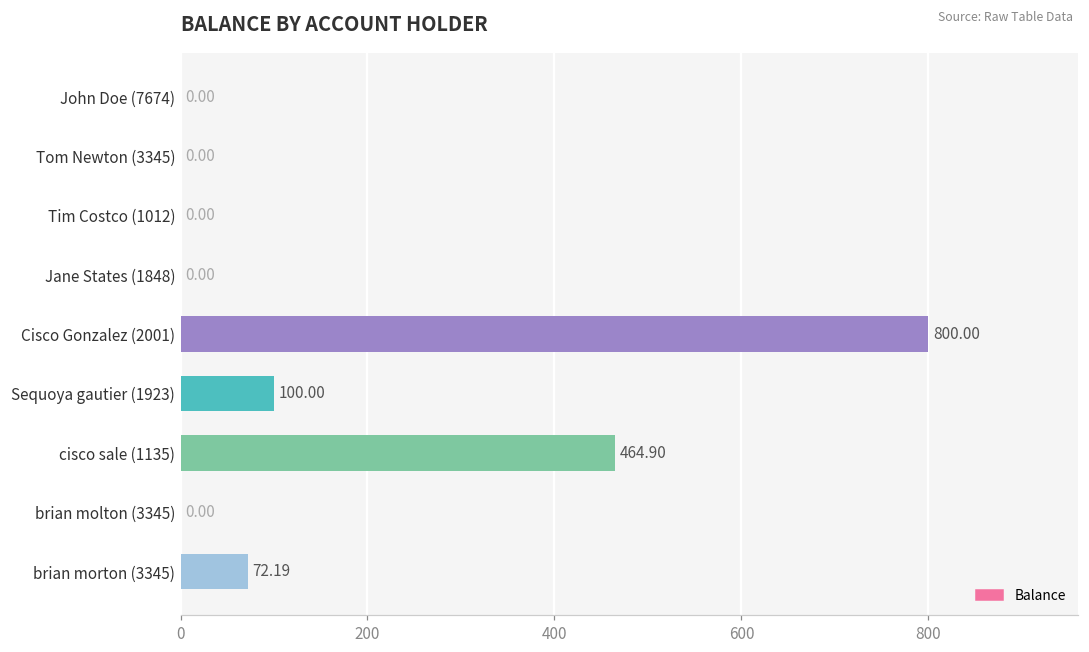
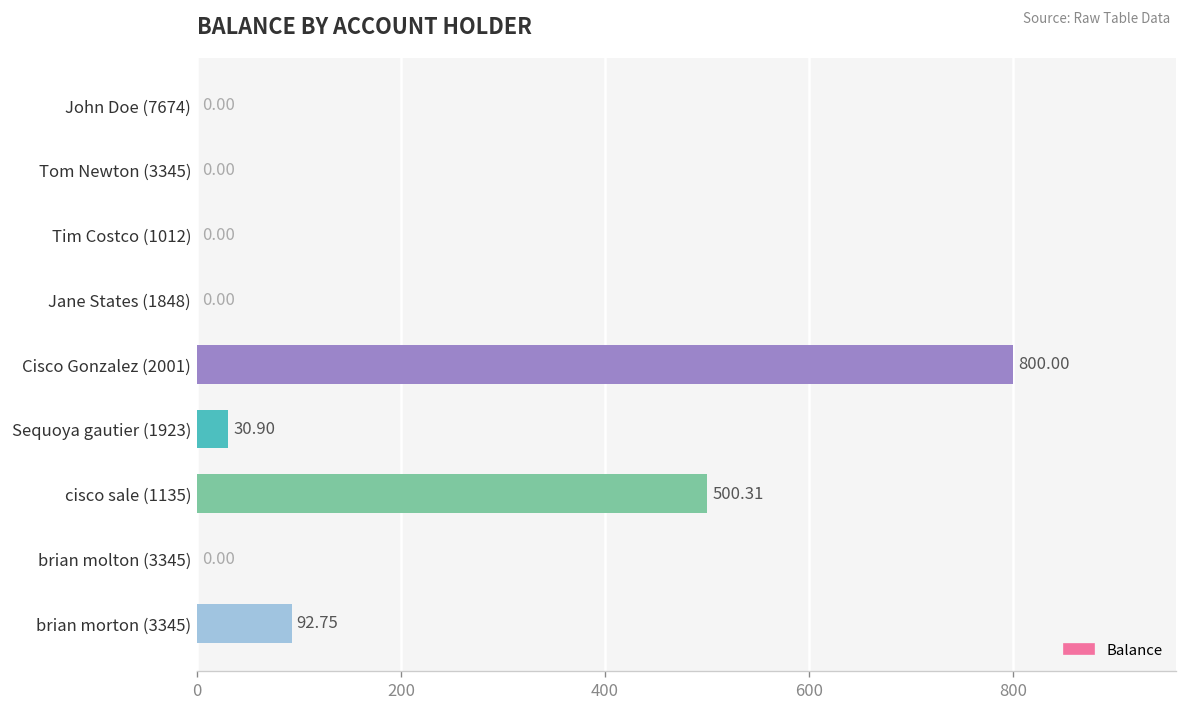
Sequoya gautier (1923): 100.00 -> 30.90
cisco sale (1135): 464.90 -> 500.31
brian morton (3345): 72.19 -> 92.75
